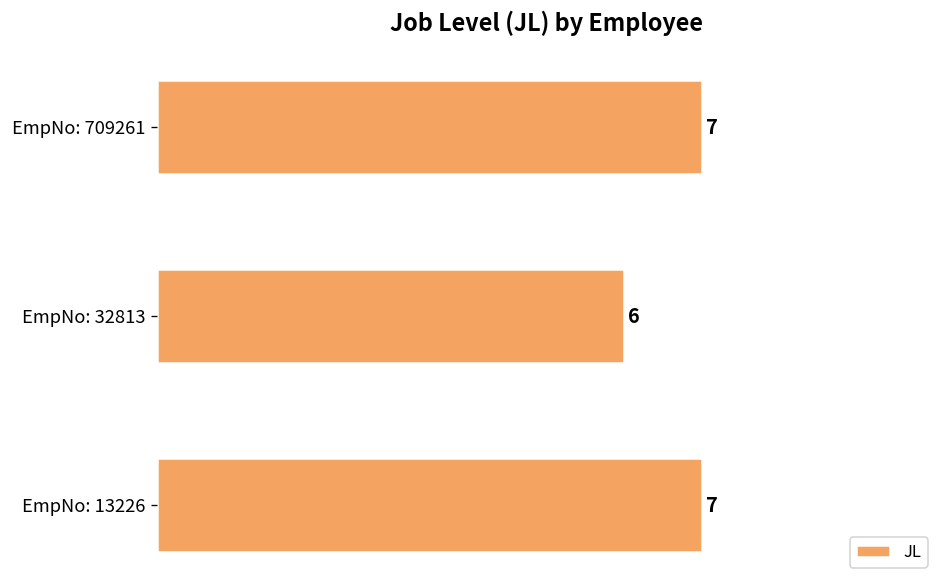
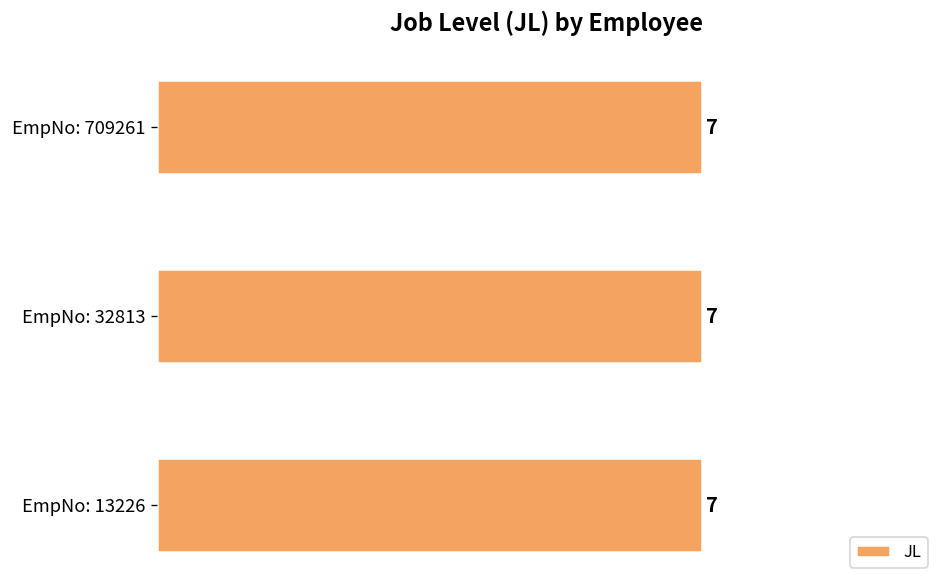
EmpNo: 32813: 6 -> 7
